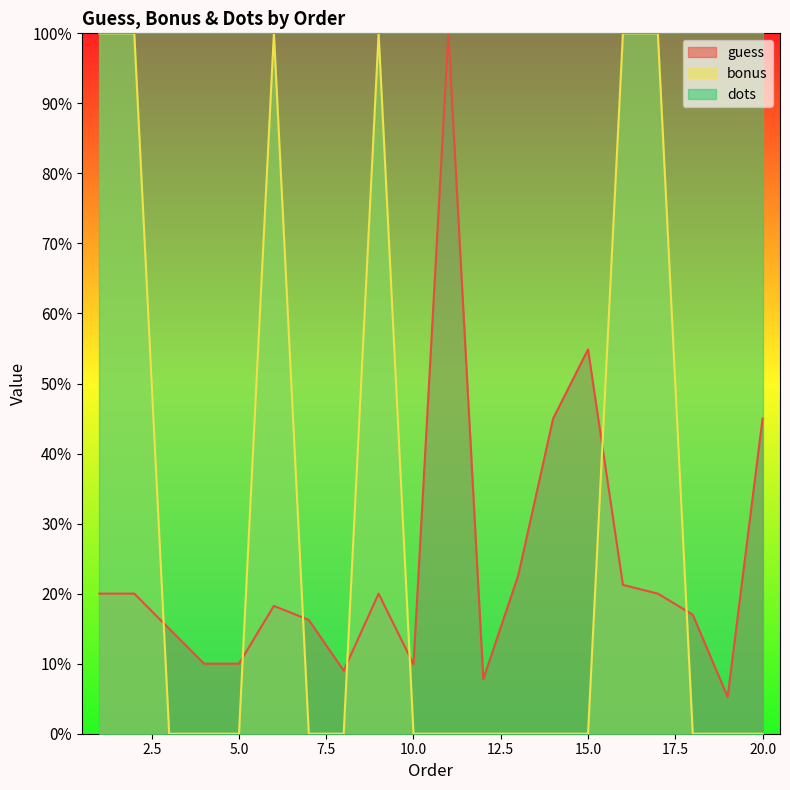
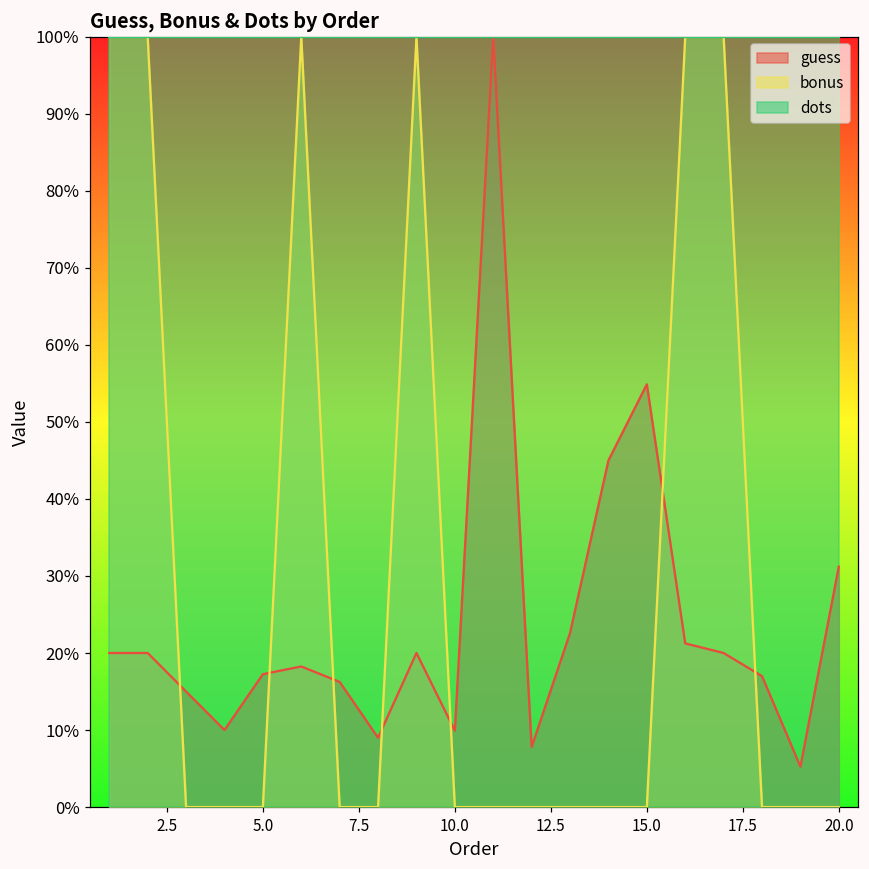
guess, 5.0: 10% -> 17%
guess, 20.0: 45% -> 31%
